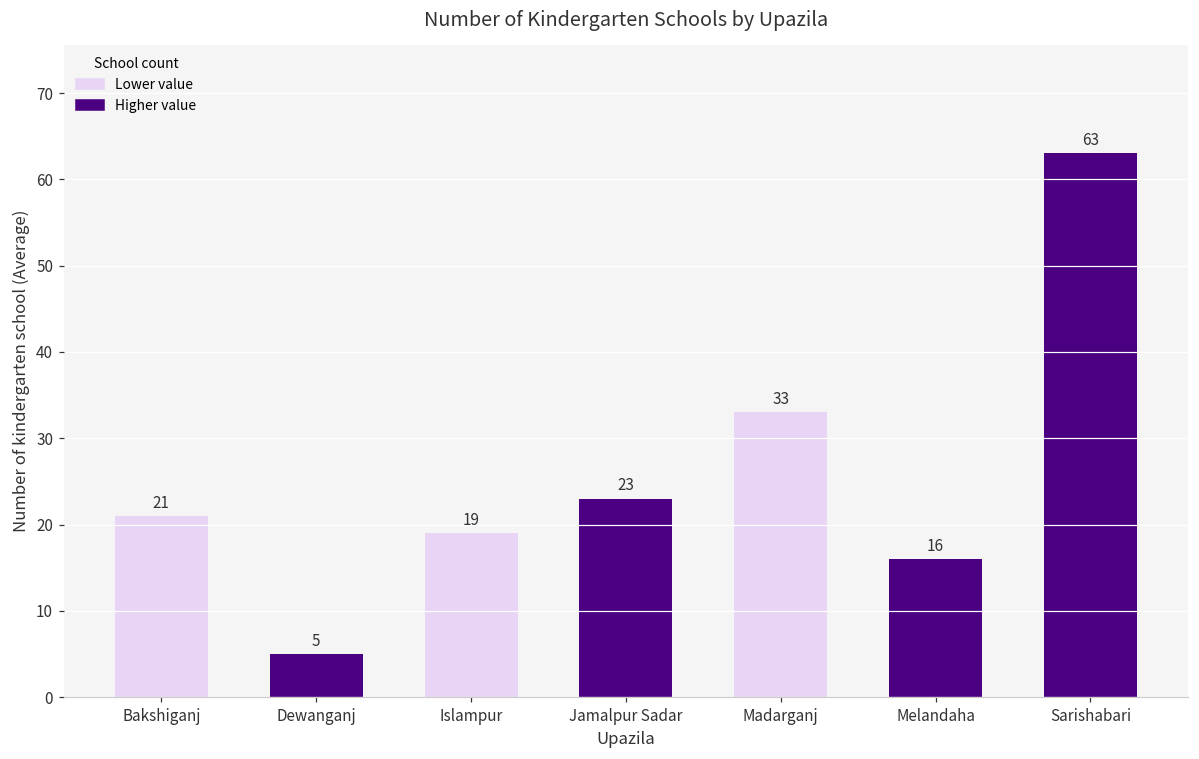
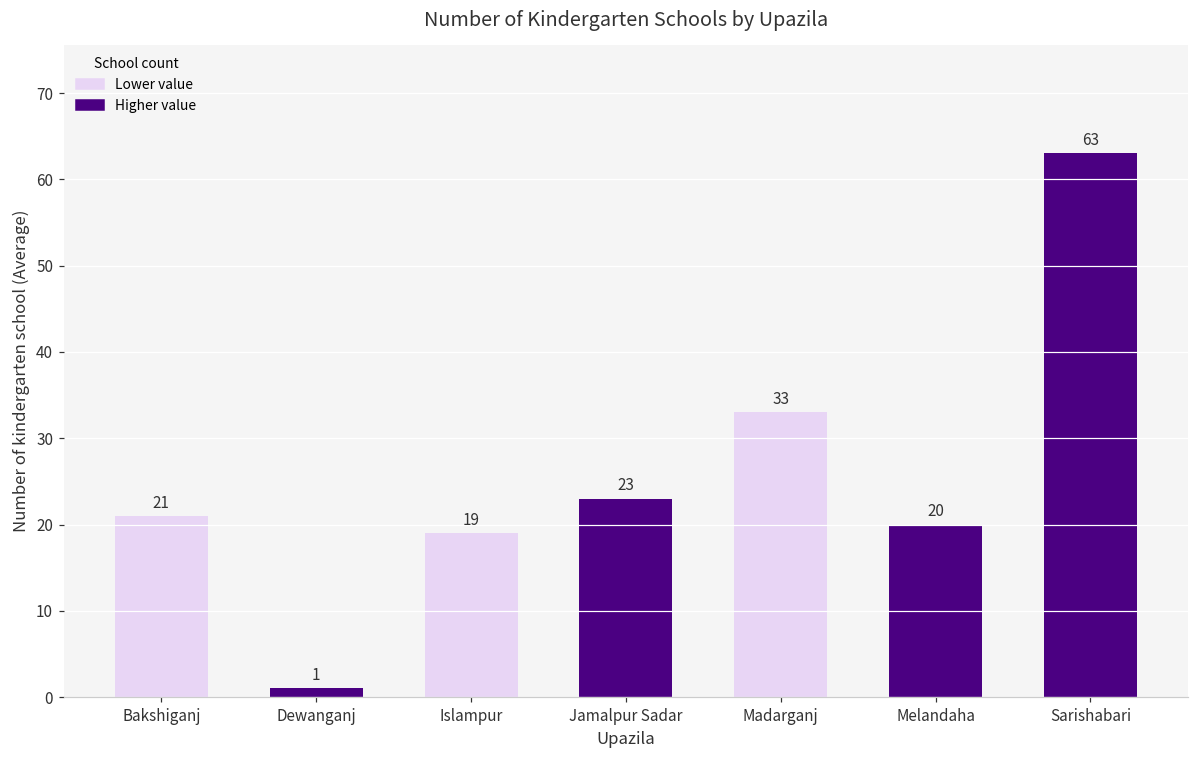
Dewanganj: 5 -> 1
Melandaha: 16 -> 20
